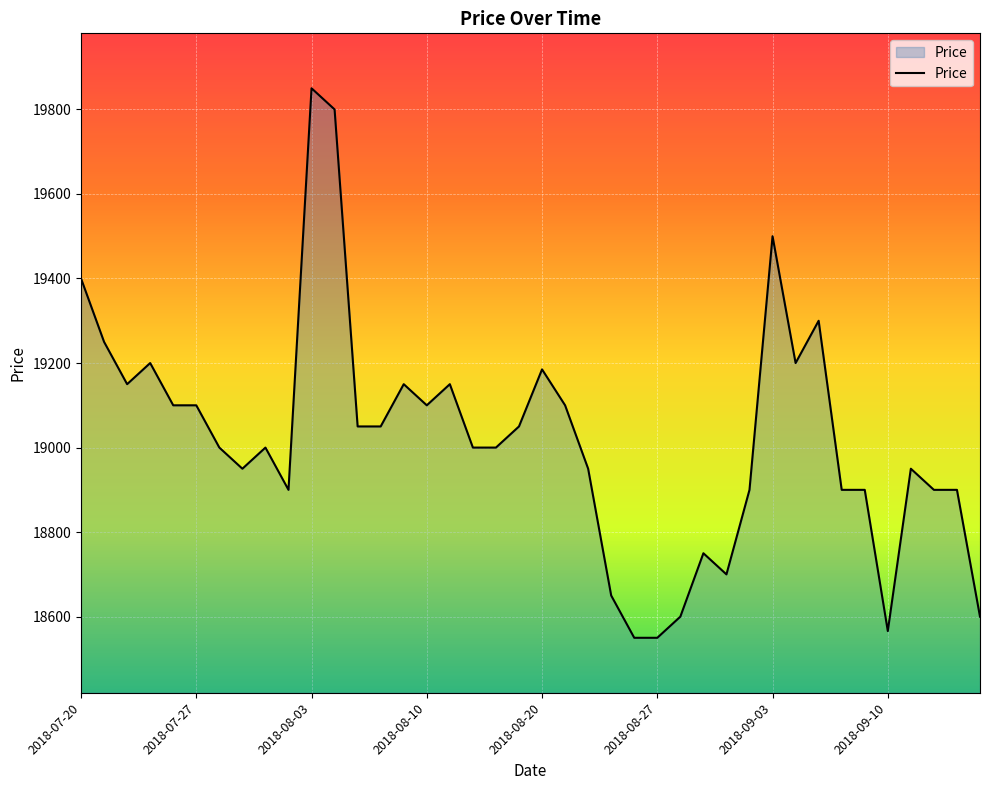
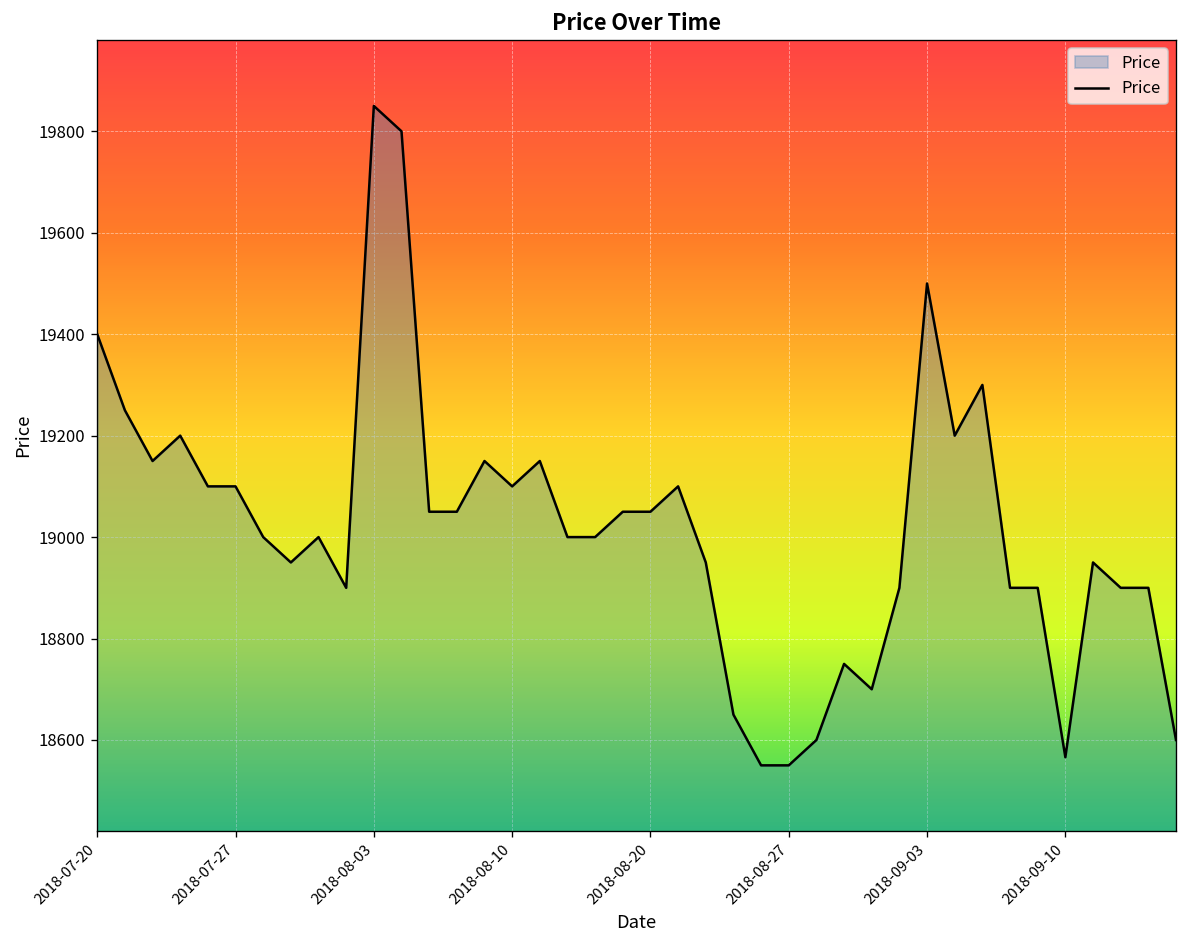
2018-08-20: 19190 -> 19050
